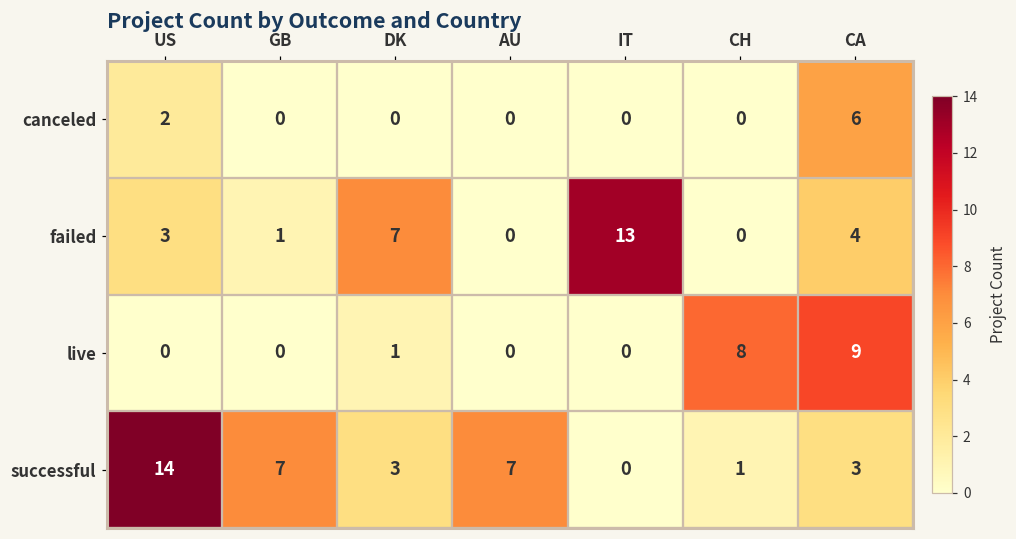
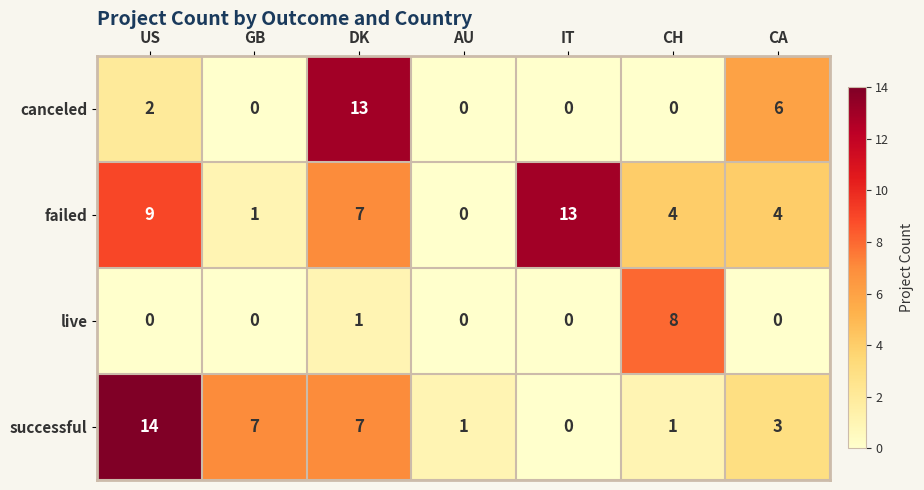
canceled, DK: 0 -> 13
failed, US: 3 -> 9
failed, CH: 0 -> 4
live, CA: 9 -> 0
successful, DK: 3 -> 7
successful, AU: 7 -> 1
